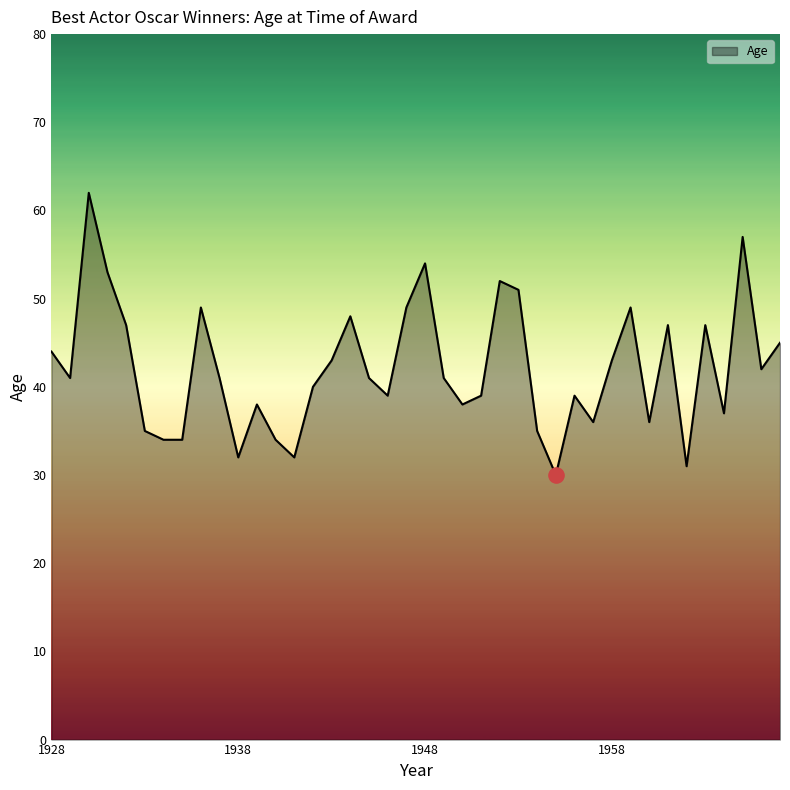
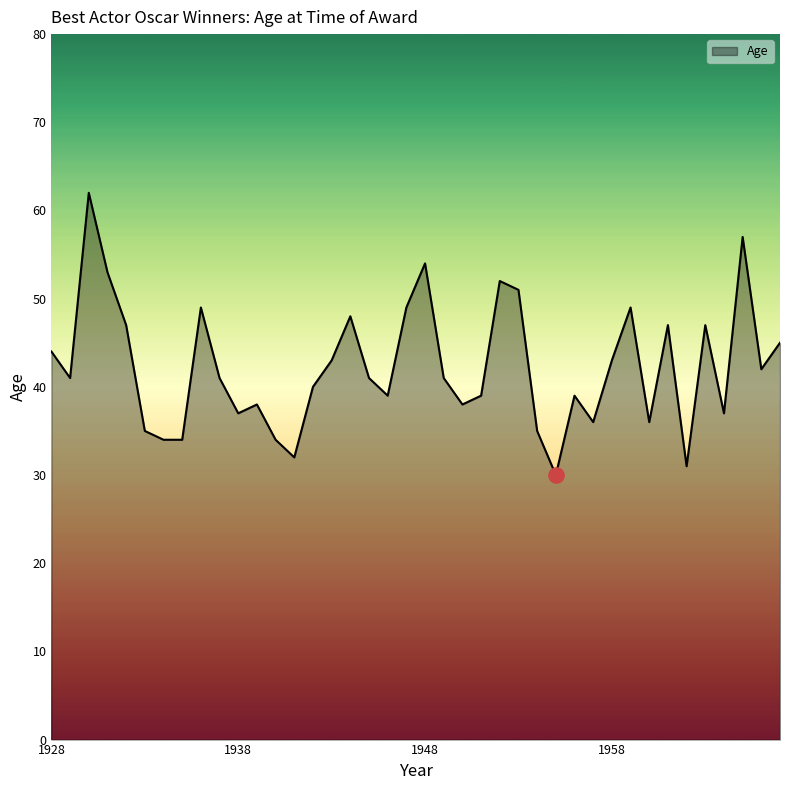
Age, 1938: 32 -> 37
